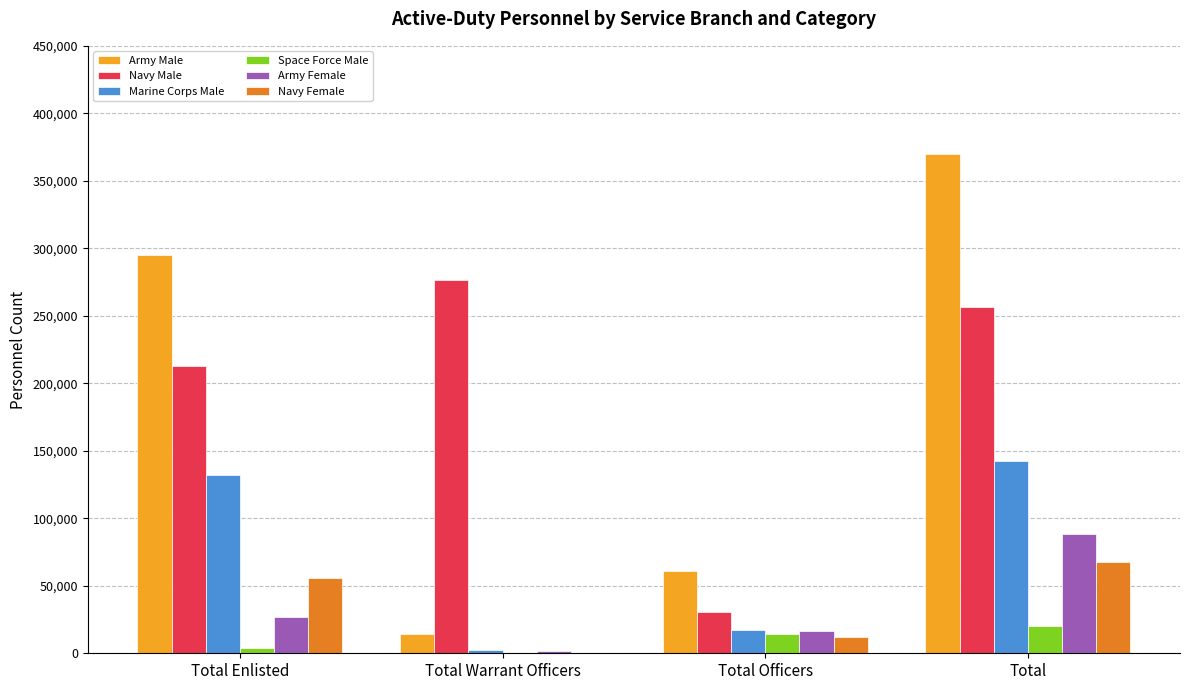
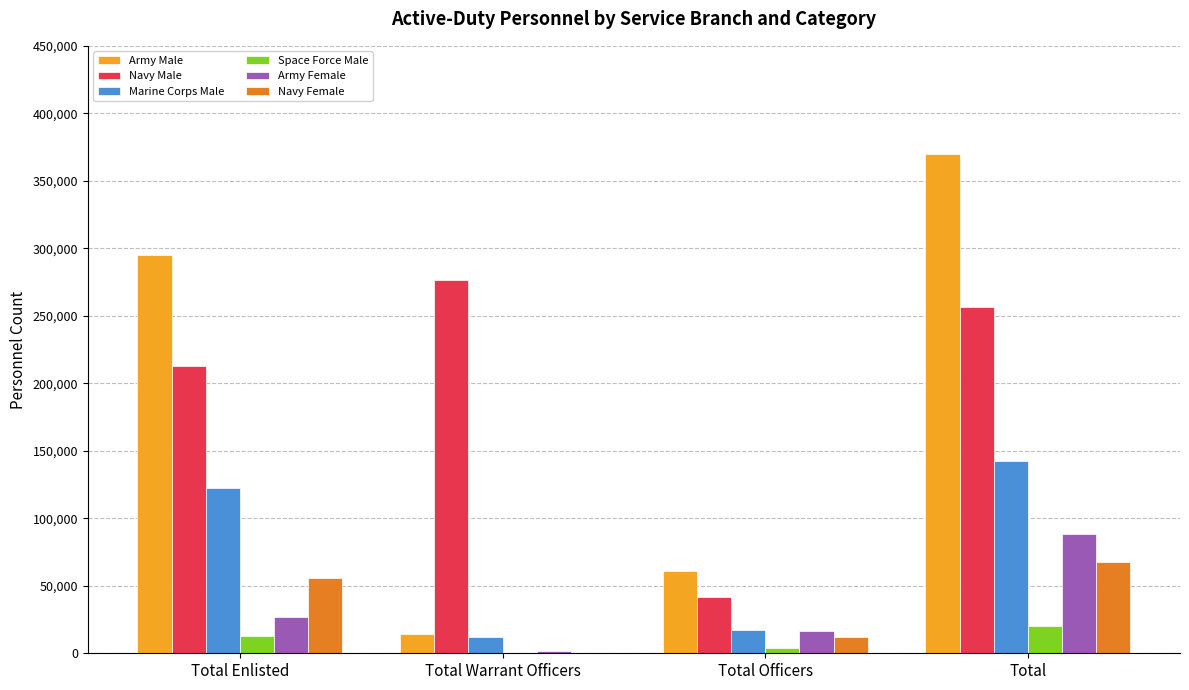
Marine Corps Male, Total Enlisted: 132,000 -> 123,000
Space Force Male, Total Enlisted: 4,000 -> 13,000
Marine Corps Male, Total Warrant Officers: 2,000 -> 12,000
Navy Male, Total Officers: 30,000 -> 42,000
Space Force Male, Total Officers: 14,000 -> 4,000
